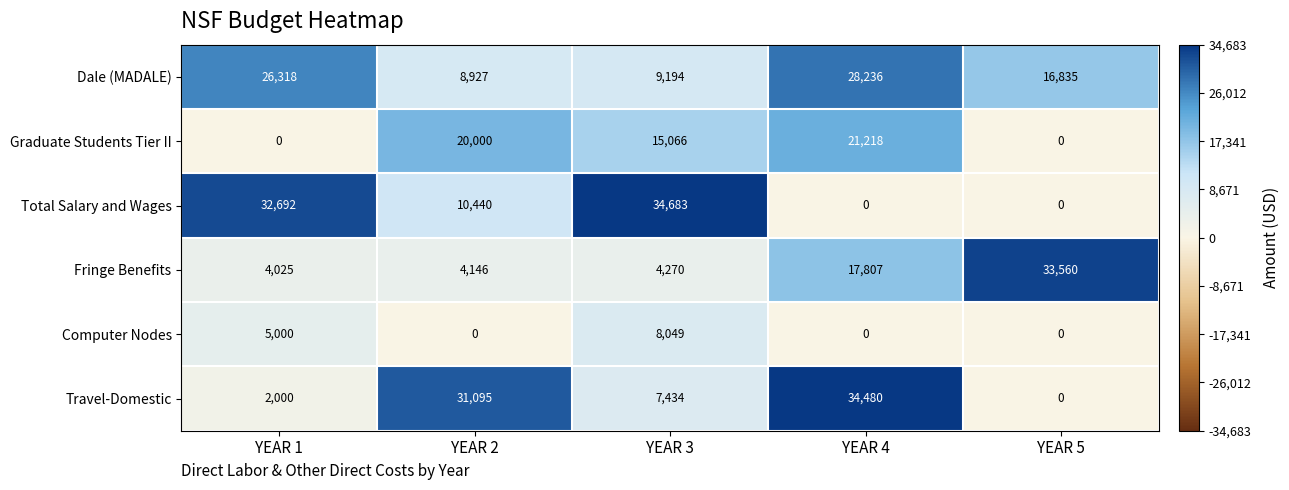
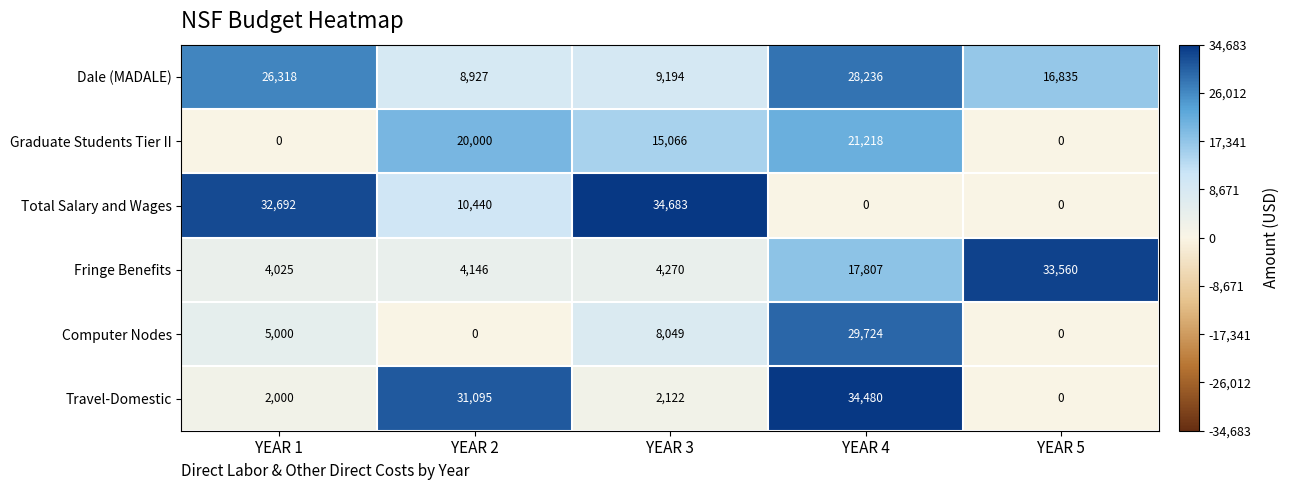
Computer Nodes, YEAR 4: 0 -> 29,724
Travel-Domestic, YEAR 3: 7,434 -> 2,122
